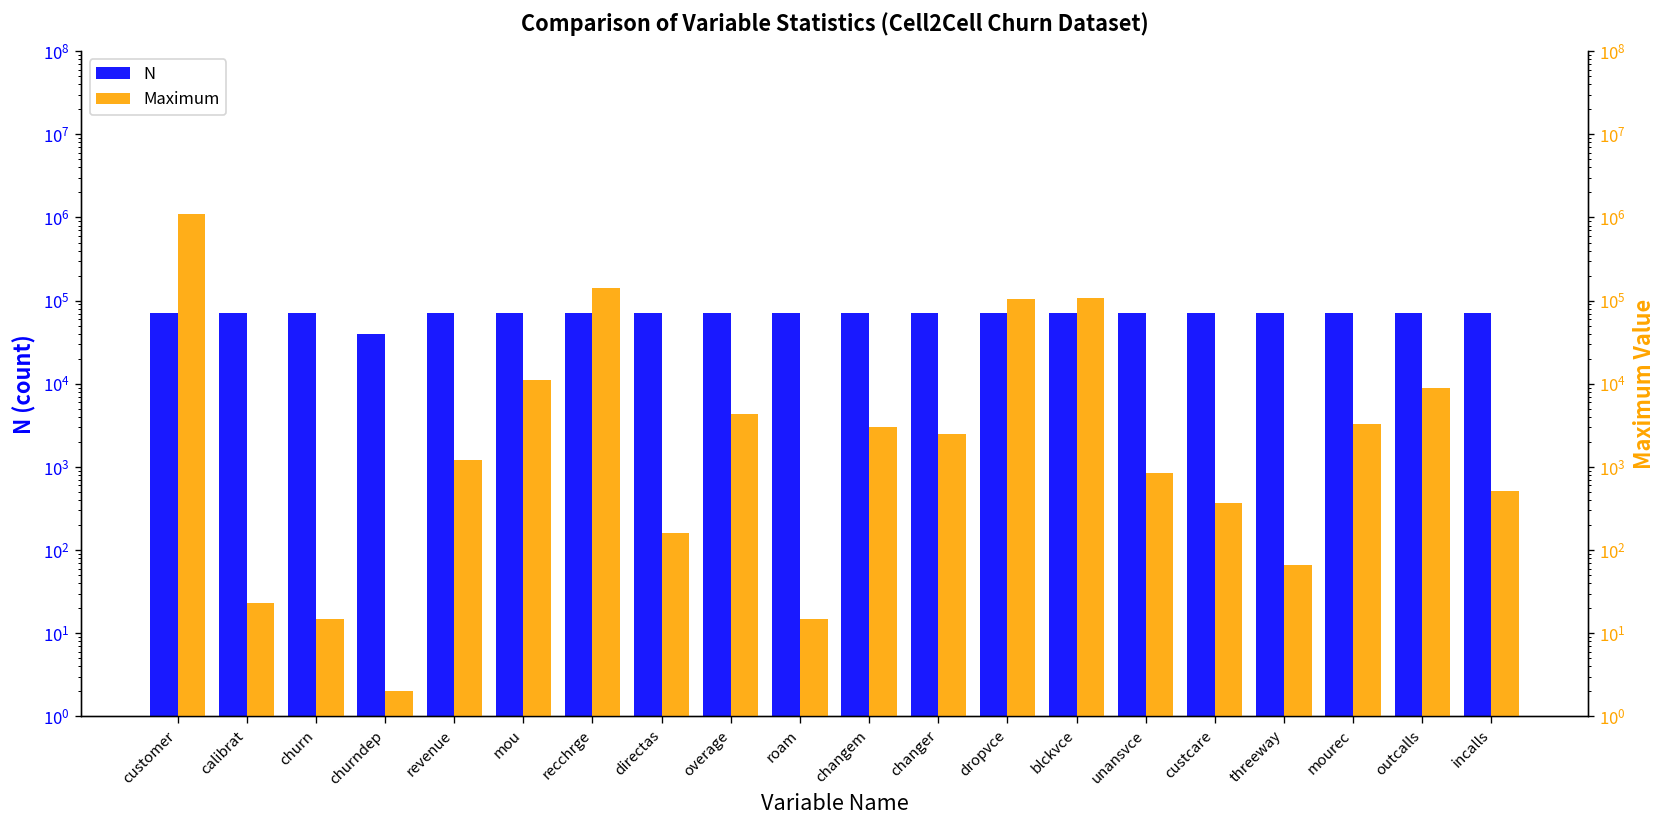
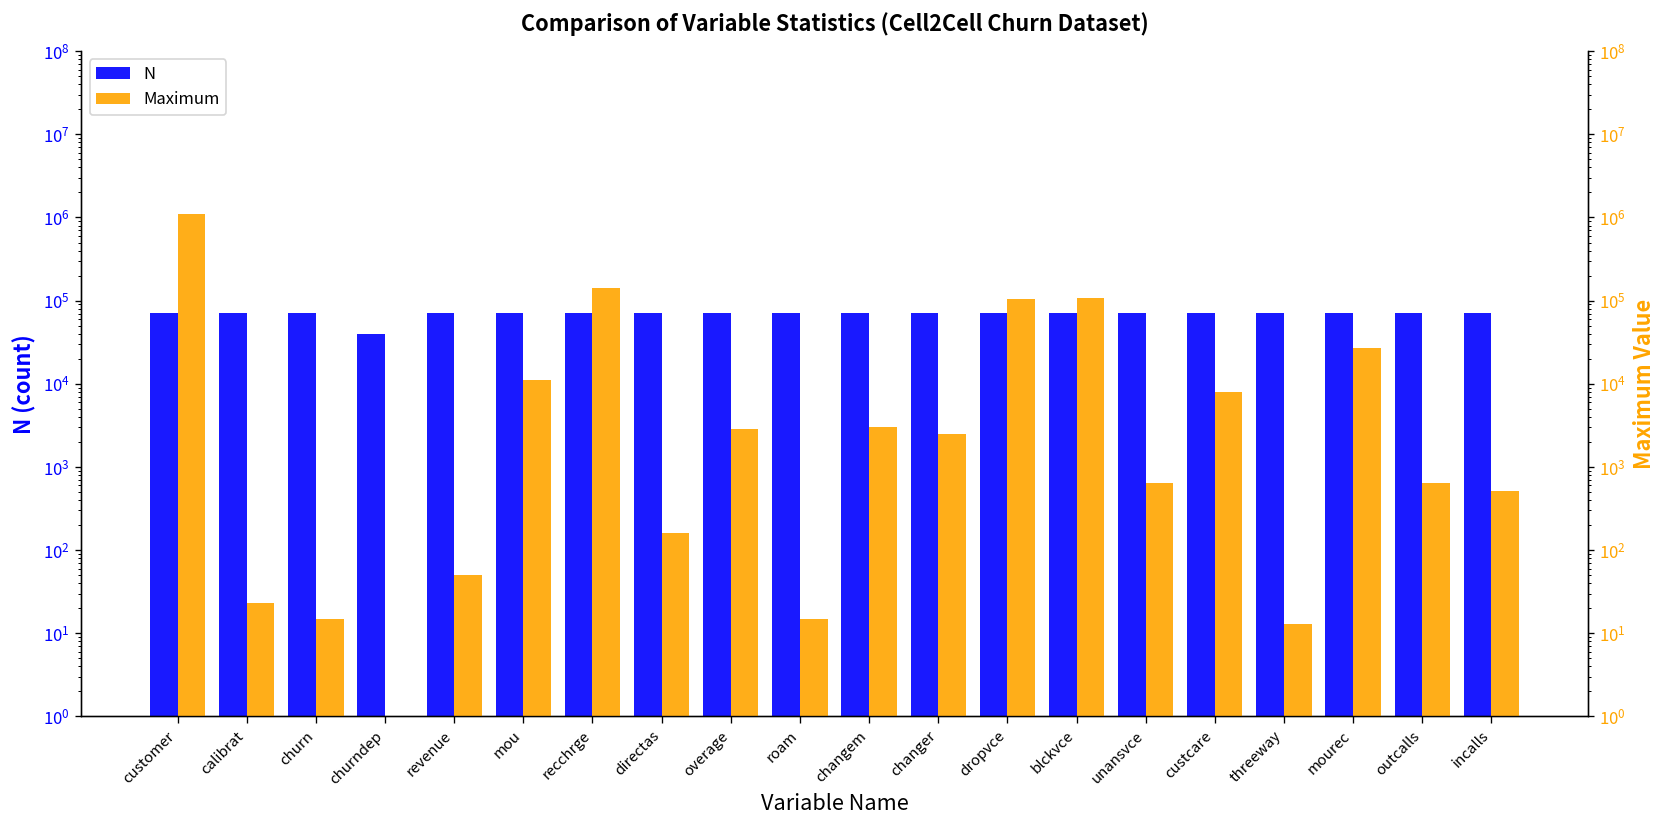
Maximum, churndep: 2 -> 1
Maximum, revenue: 1200 -> 50
Maximum, overage: 4000 -> 2900
Maximum, unansvce: 800 -> 600
Maximum, custcare: 400 -> 8000
Maximum, threeway: 70 -> 13
Maximum, mourec: 3000 -> 27000
Maximum, outcalls: 9000 -> 600
